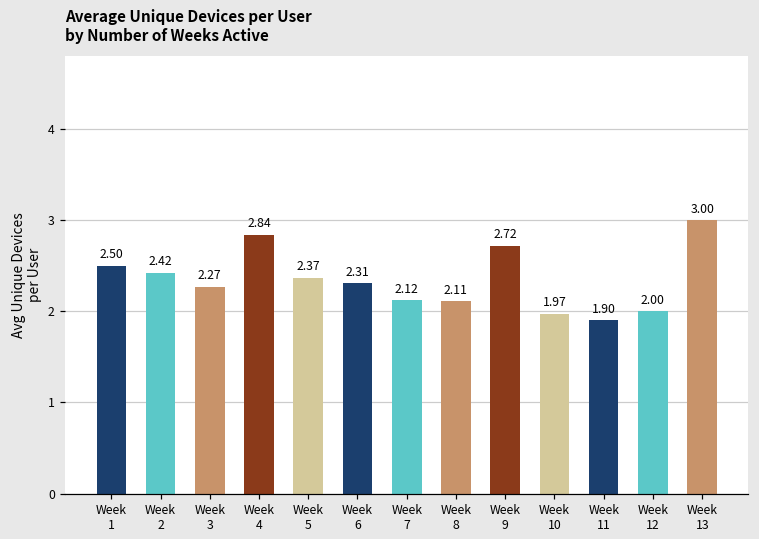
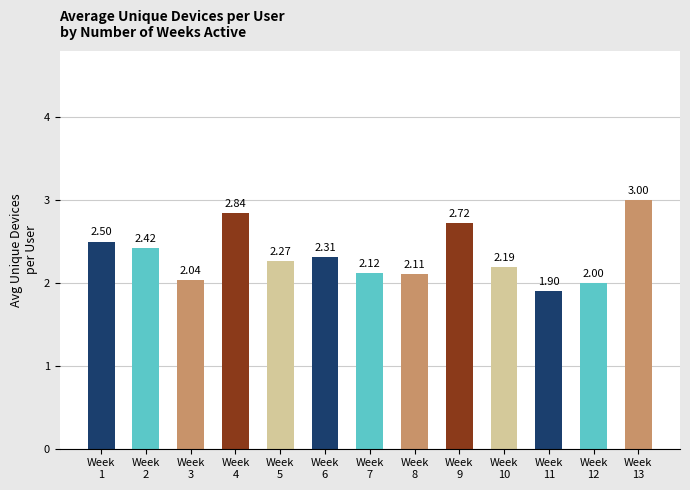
Week 3: 2.27 -> 2.04
Week 5: 2.37 -> 2.27
Week 10: 1.97 -> 2.19
